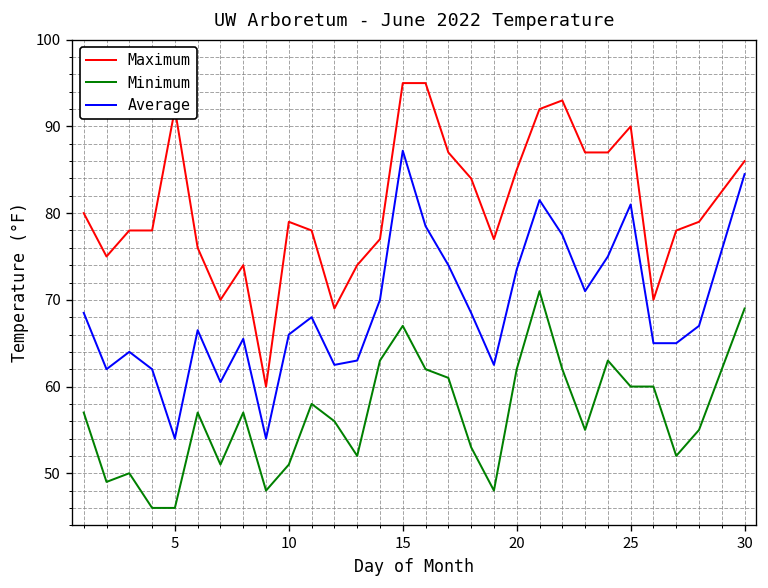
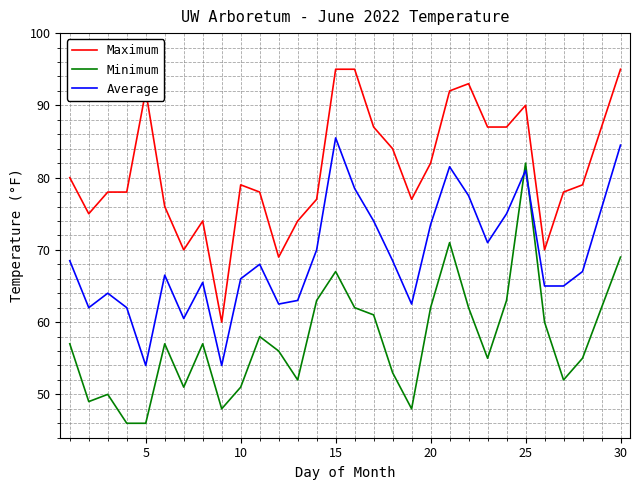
Average, 15: 87 -> 86
Maximum, 20: 85 -> 82
Minimum, 25: 60 -> 82
Maximum, 30: 86 -> 95
